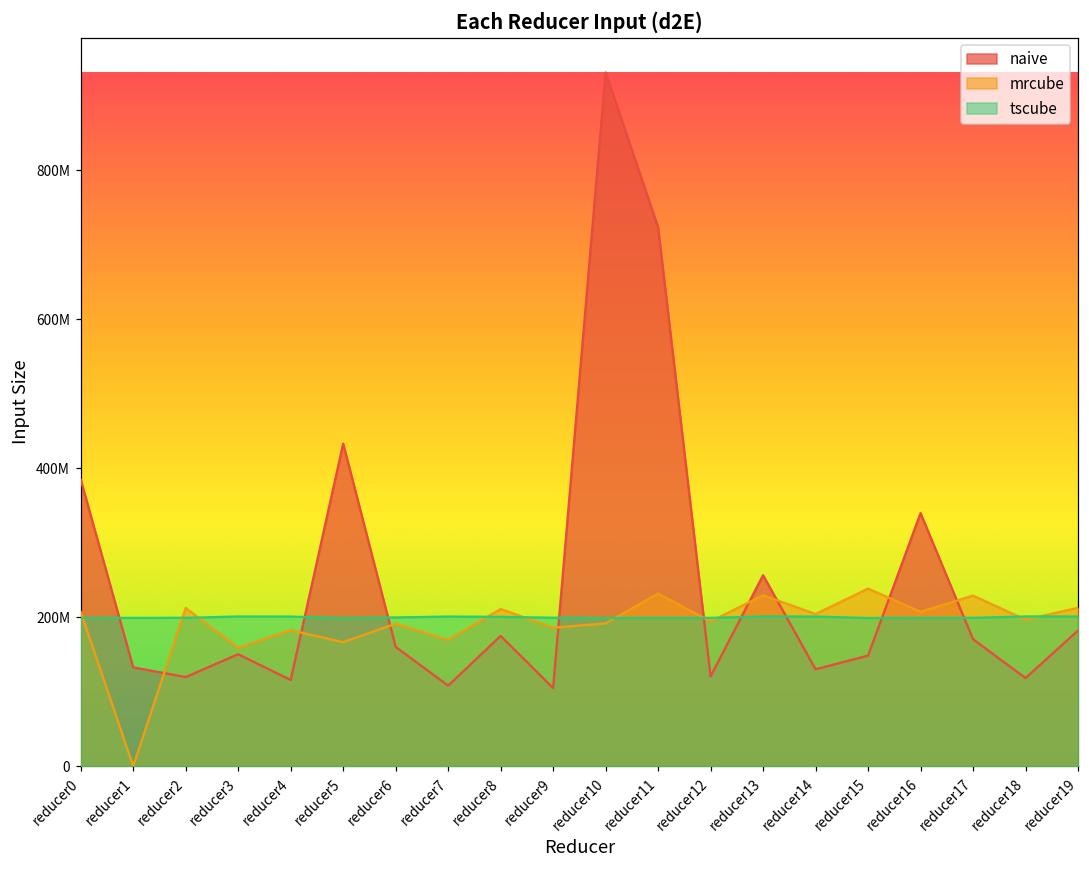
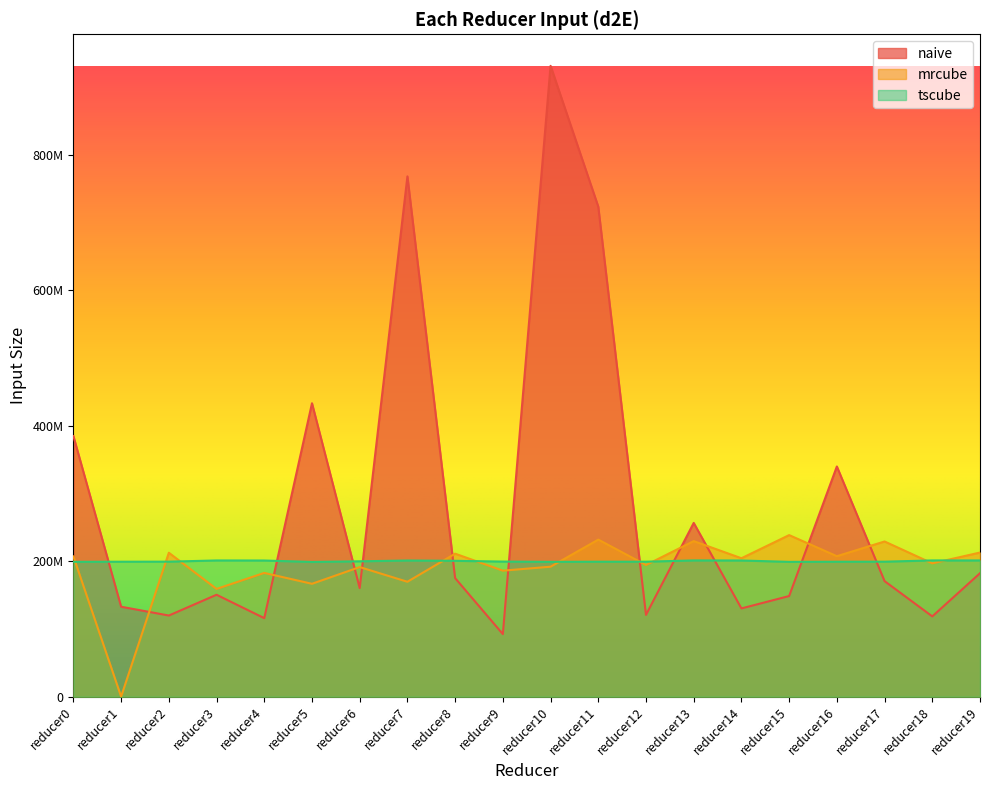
naive, reducer7: 110000000 -> 770000000
naive, reducer9: 110000000 -> 90000000
